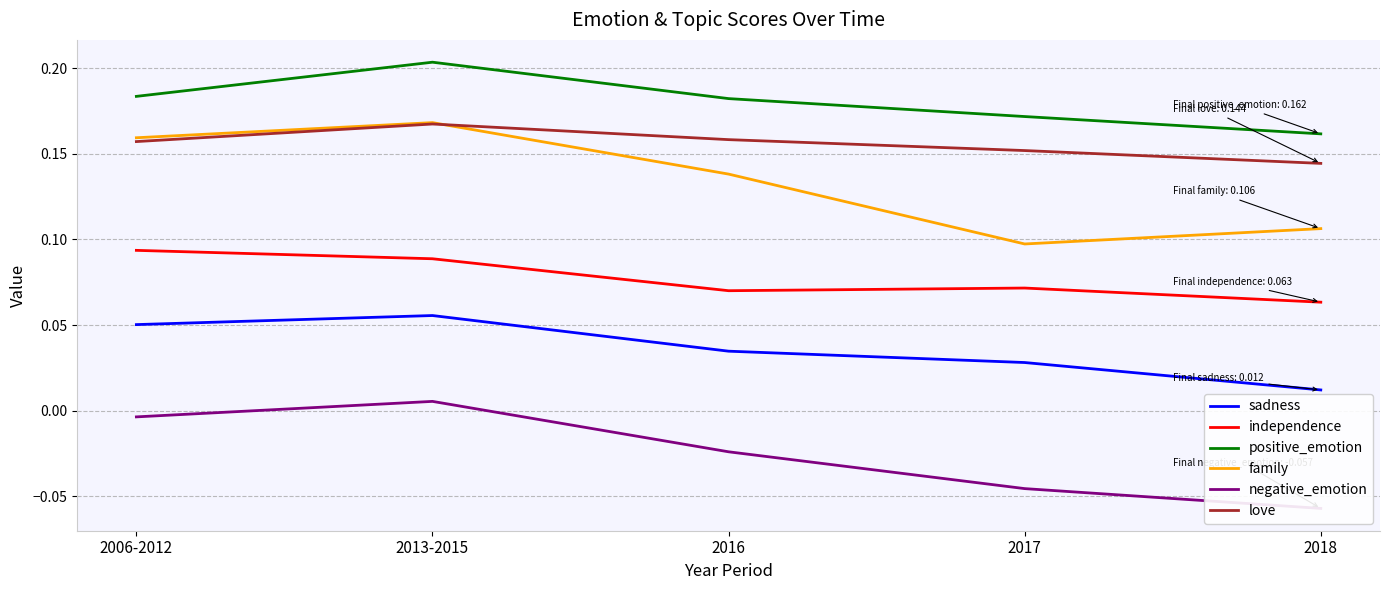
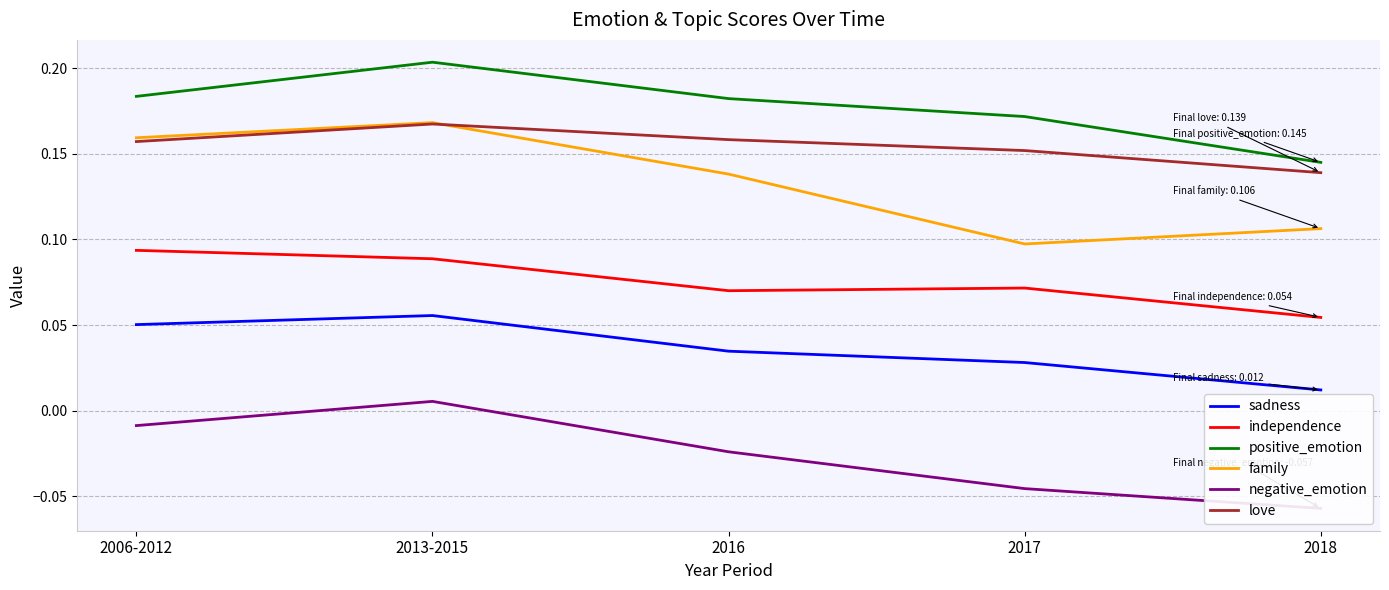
negative_emotion, 2006-2012: -0.004 -> -0.009
independence, 2018: 0.063 -> 0.054
positive_emotion, 2018: 0.162 -> 0.145
love, 2018: 0.144 -> 0.139
